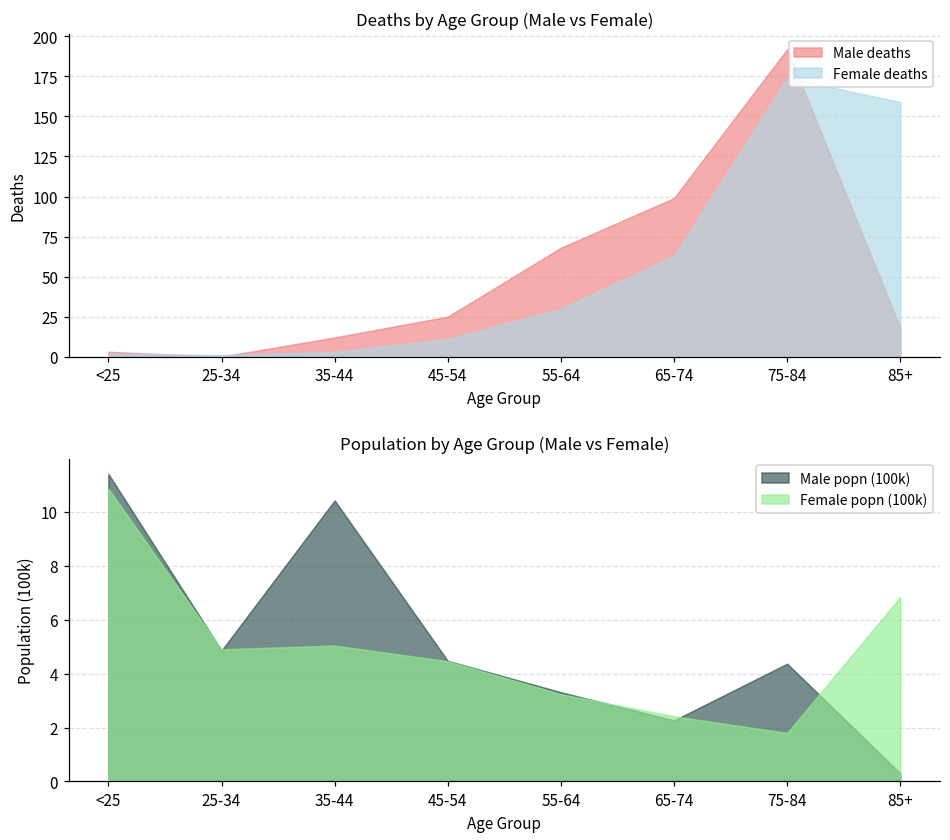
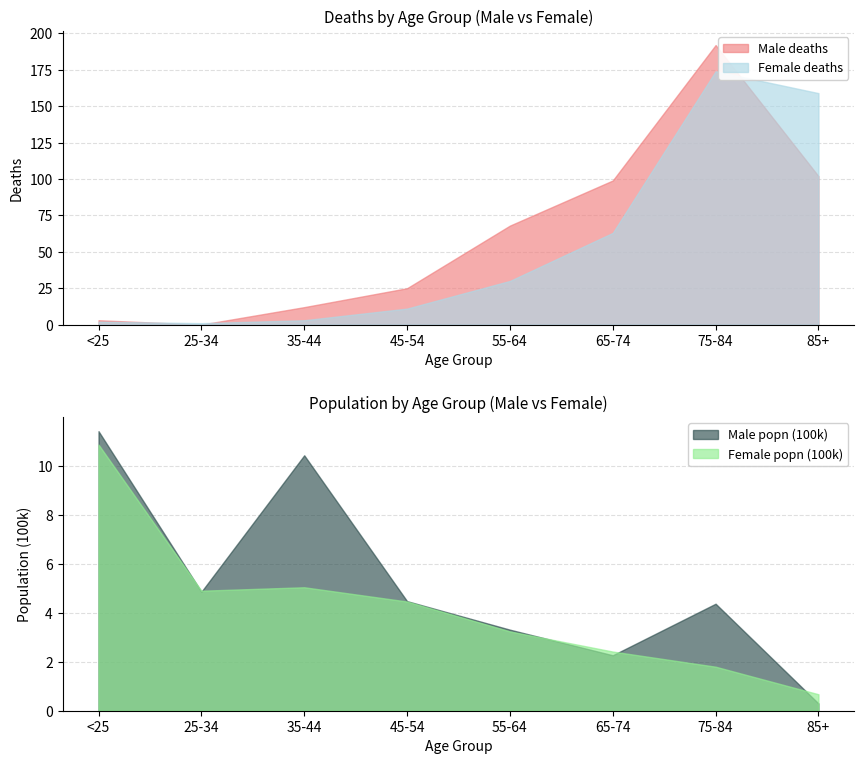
Deaths by Age Group (Male vs Female), Male deaths, 85+: 18 -> 102
Population by Age Group (Male vs Female), Female popn (100k), 85+: 6.8 -> 0.7
